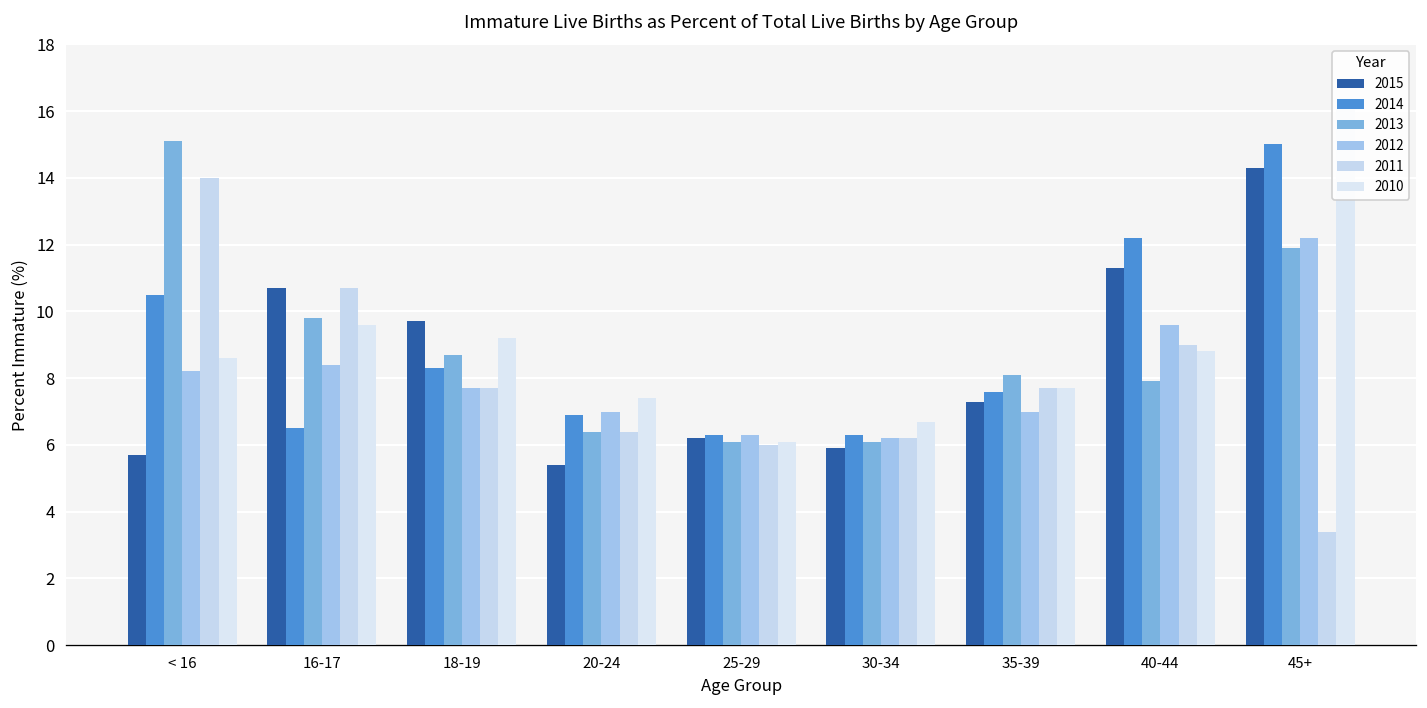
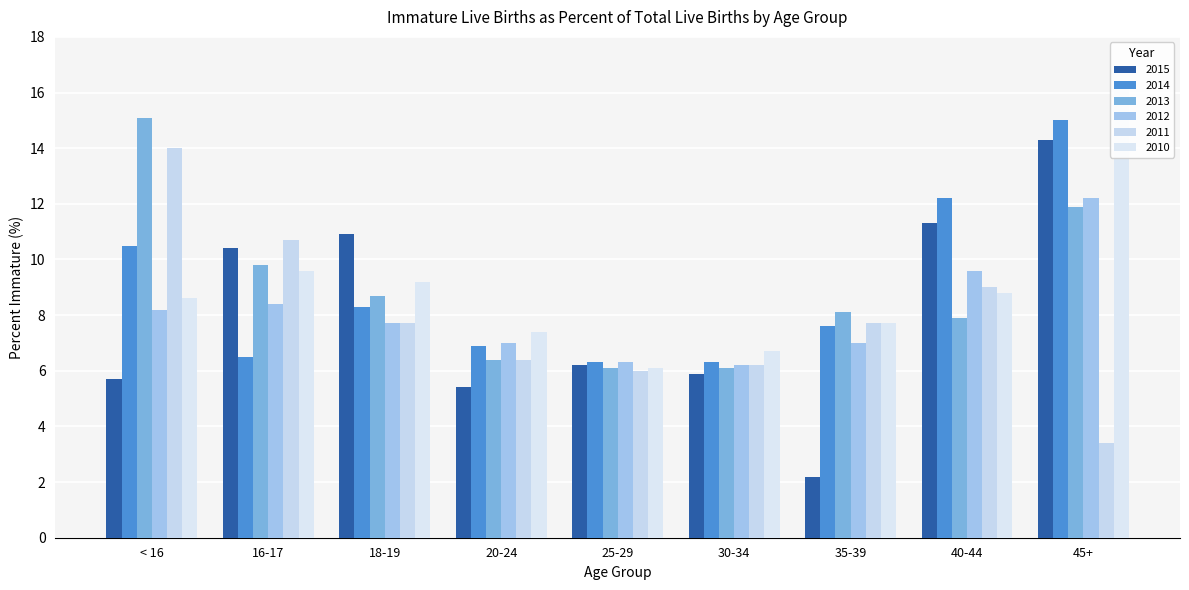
2015, 16-17: 10.7 -> 10.4
2015, 18-19: 9.7 -> 10.9
2015, 35-39: 7.3 -> 2.2
